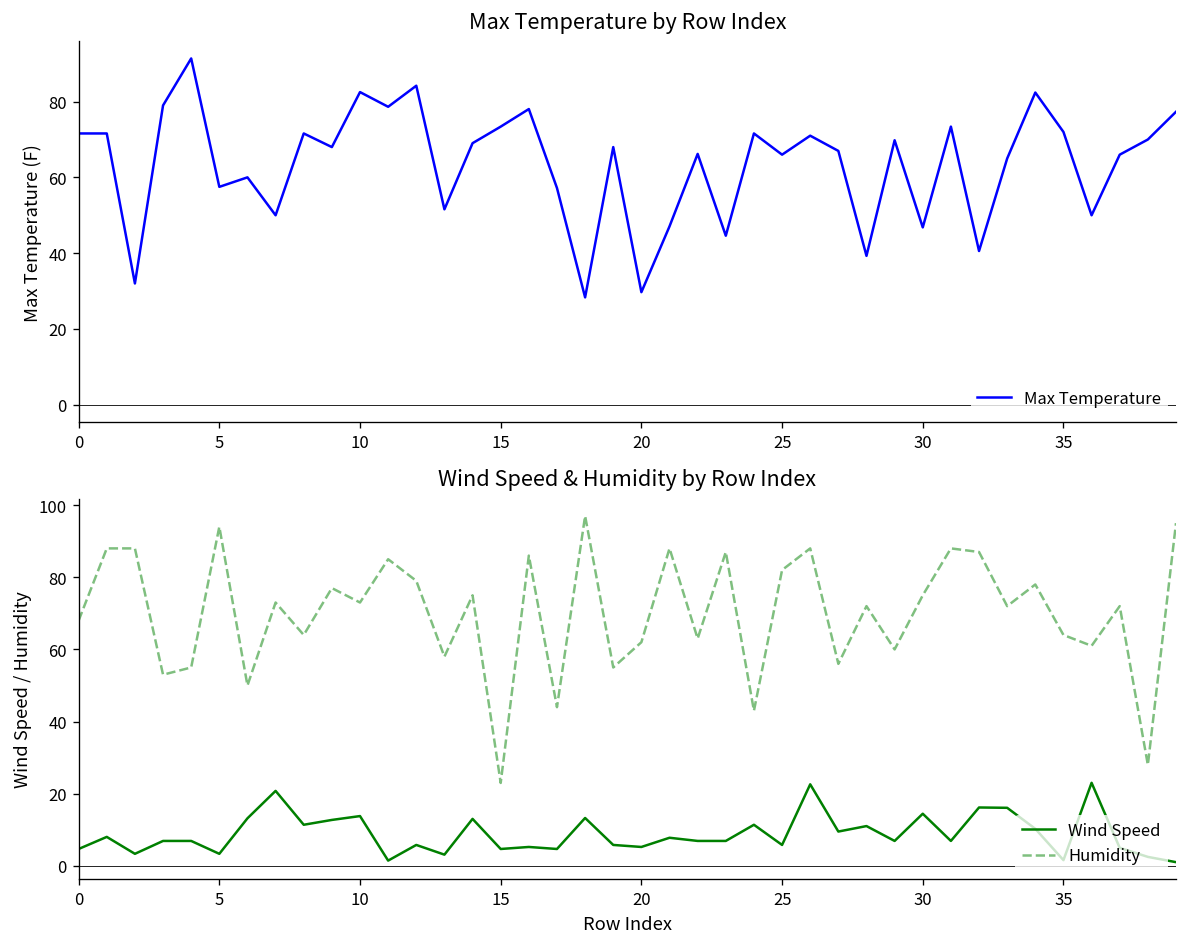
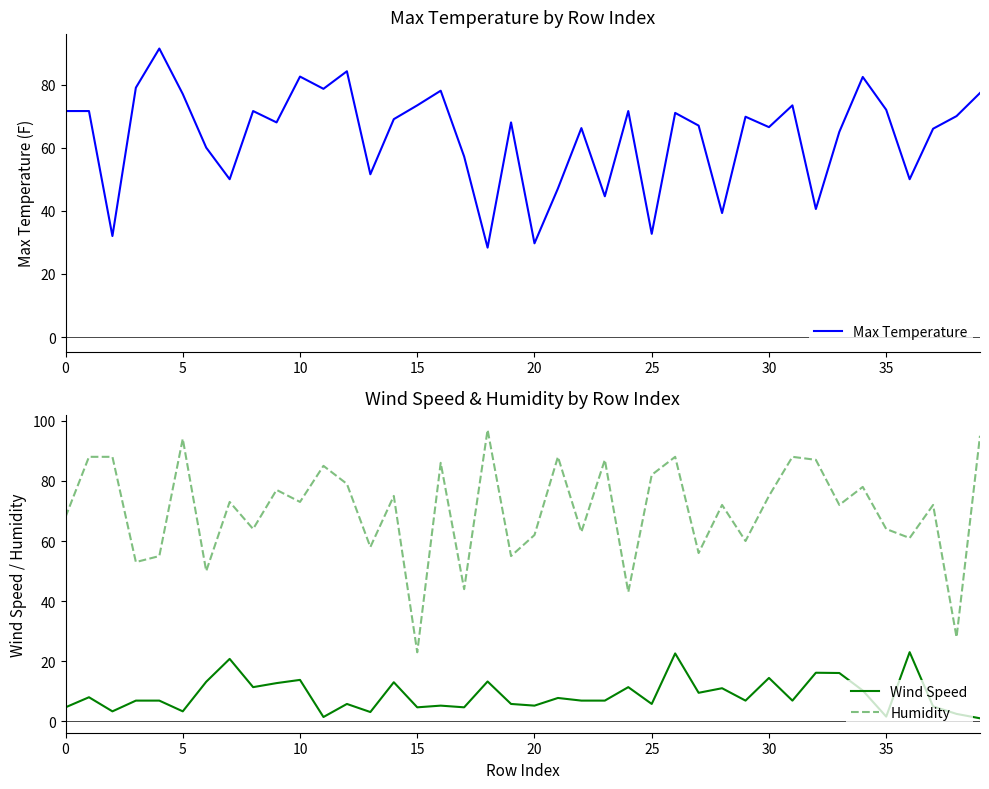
Max Temperature by Row Index, 5: 58 -> 77
Max Temperature by Row Index, 25: 66 -> 33
Max Temperature by Row Index, 30: 47 -> 67
